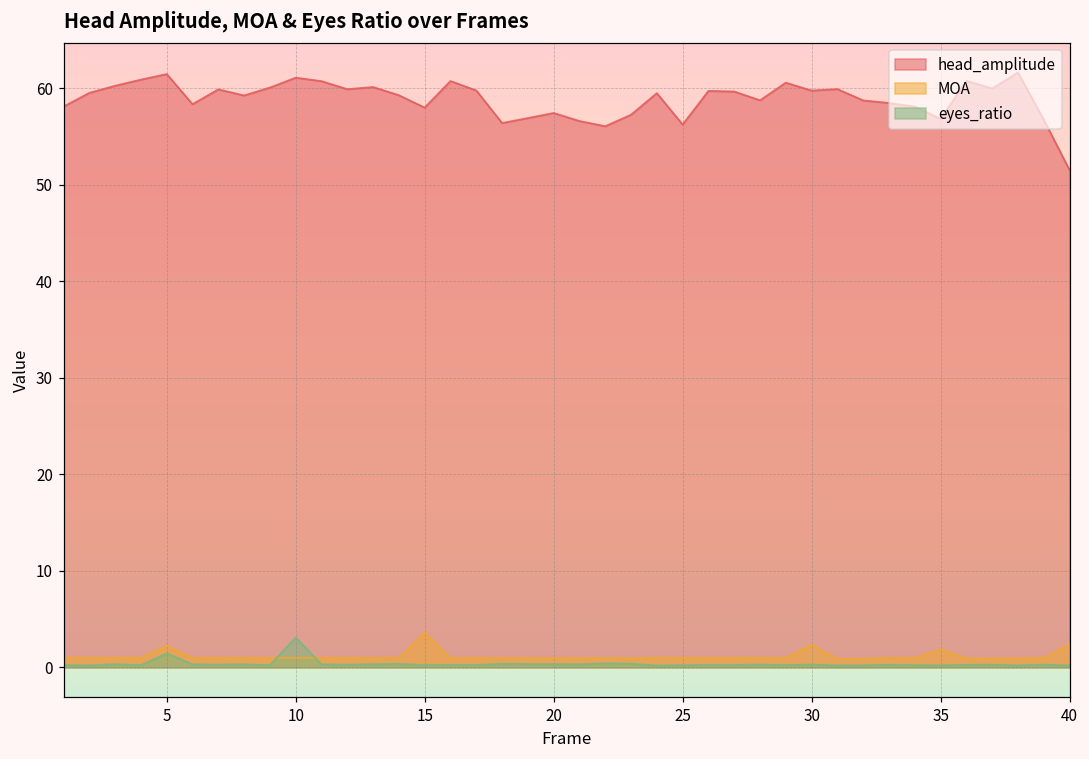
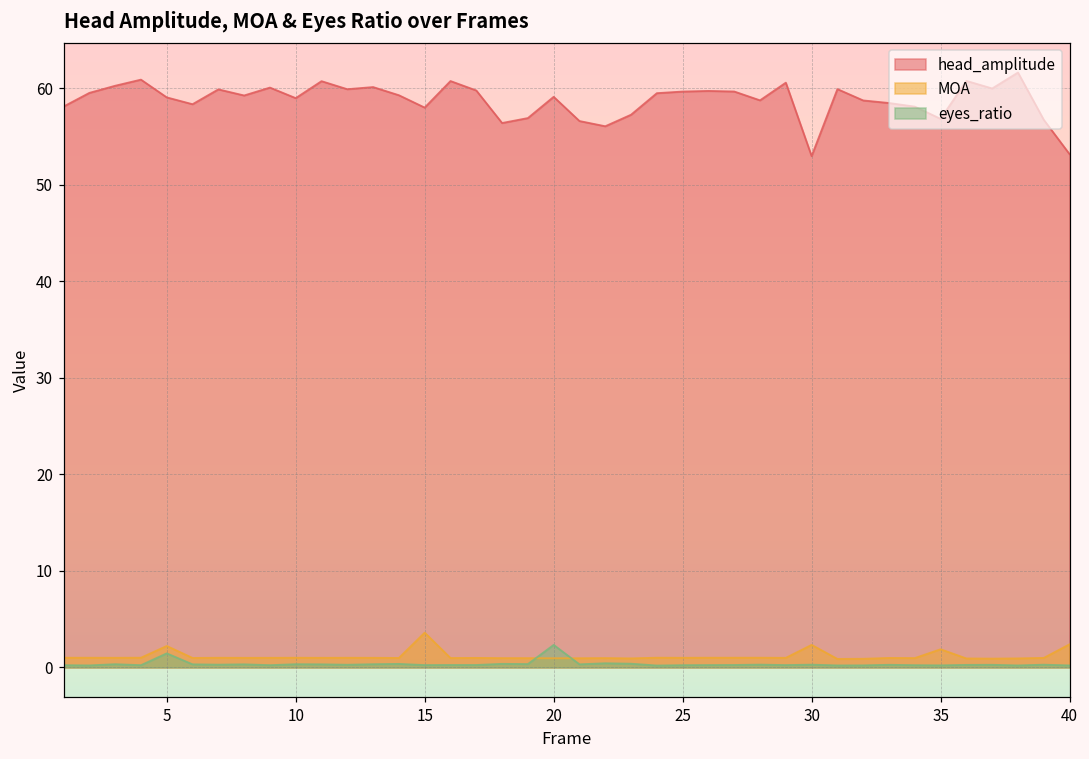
head_amplitude, 5: 61 -> 59
head_amplitude, 10: 61 -> 59
eyes_ratio, 10: 3 -> 0
head_amplitude, 20: 57 -> 59
eyes_ratio, 20: 0 -> 2
head_amplitude, 25: 56 -> 60
head_amplitude, 30: 60 -> 53
head_amplitude, 40: 52 -> 53
